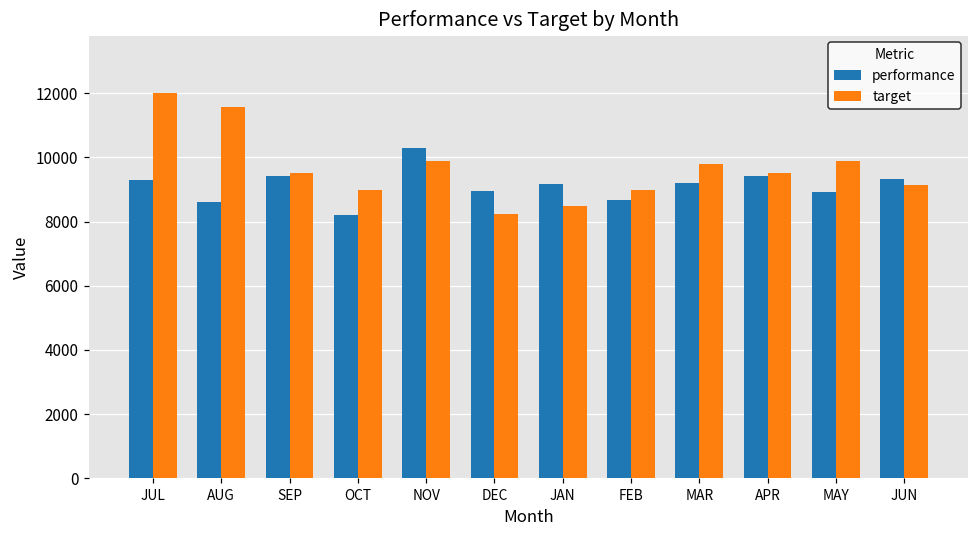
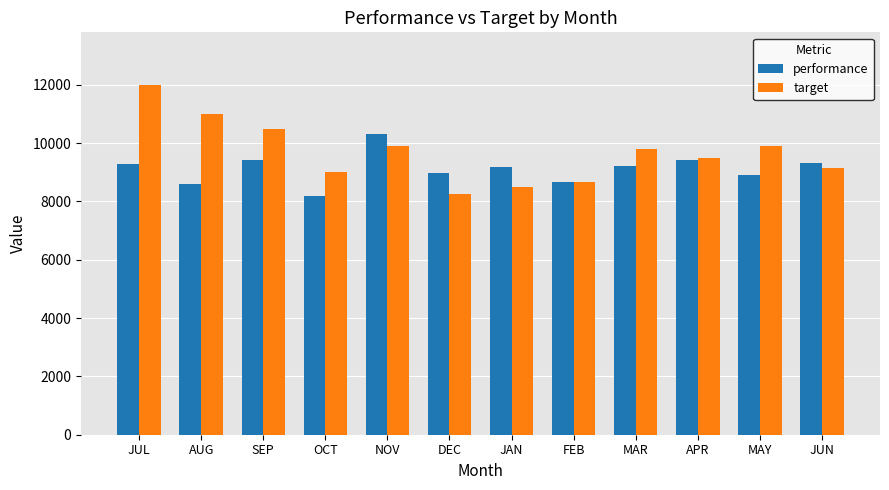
target, AUG: 11600 -> 11000
target, SEP: 9500 -> 10500
target, FEB: 9000 -> 8700
